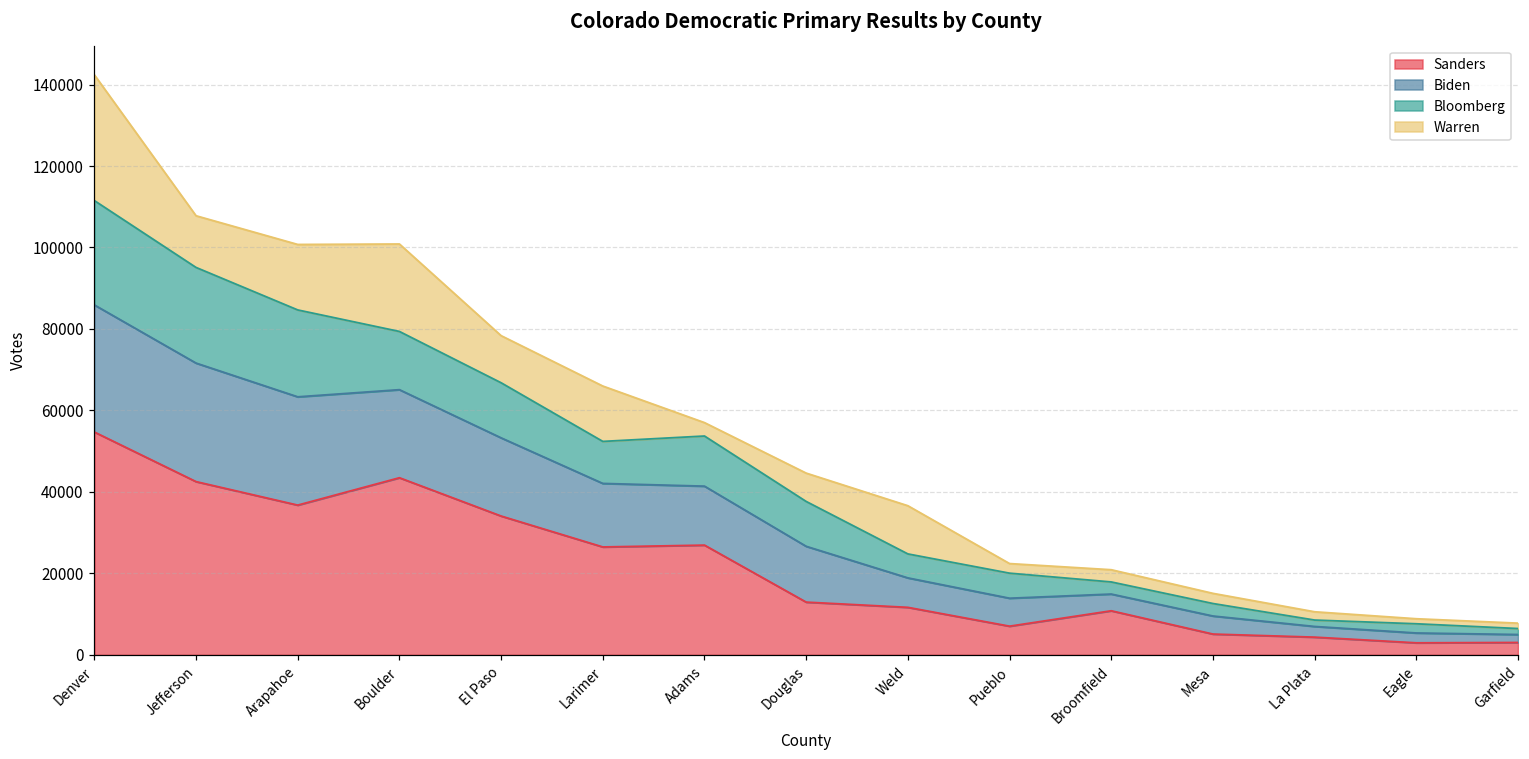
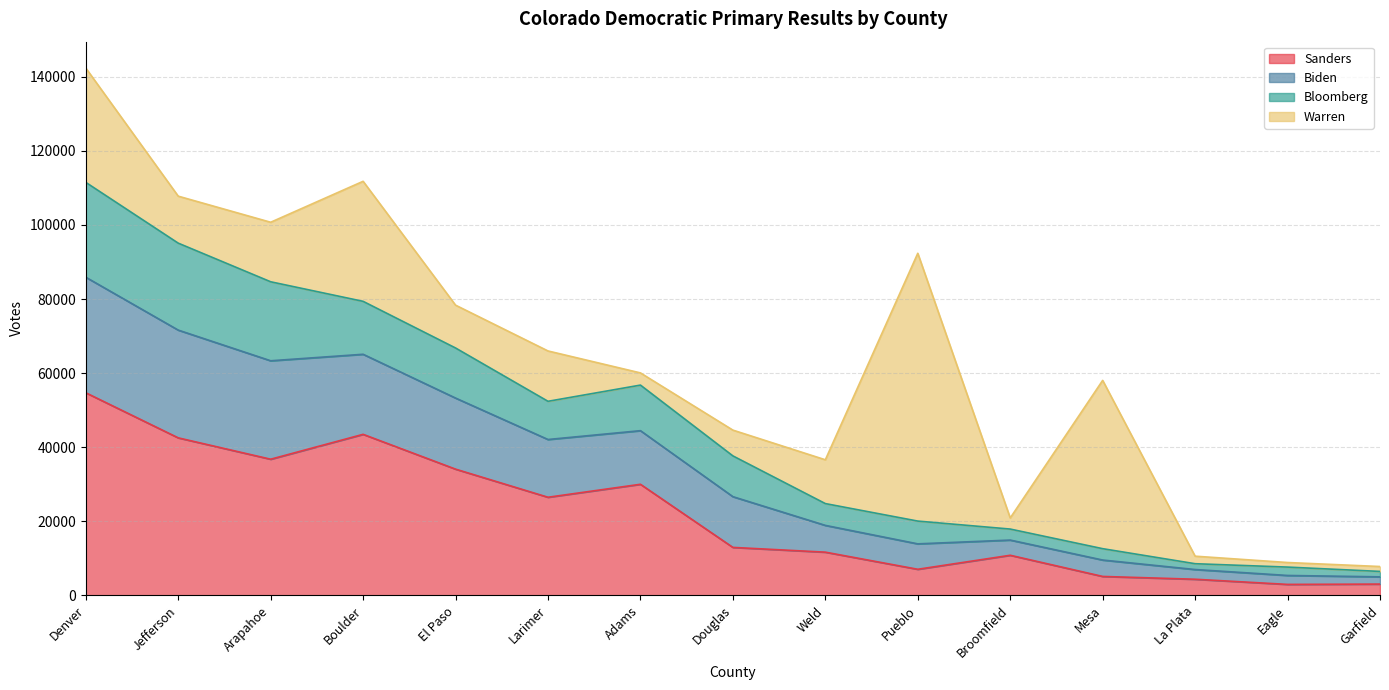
Warren, Boulder: 21000 -> 32000
Sanders, Adams: 27000 -> 30000
Warren, Pueblo: 2000 -> 72000
Warren, Mesa: 2000 -> 45000
